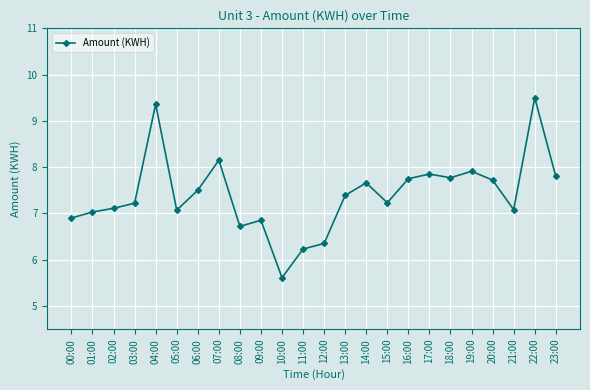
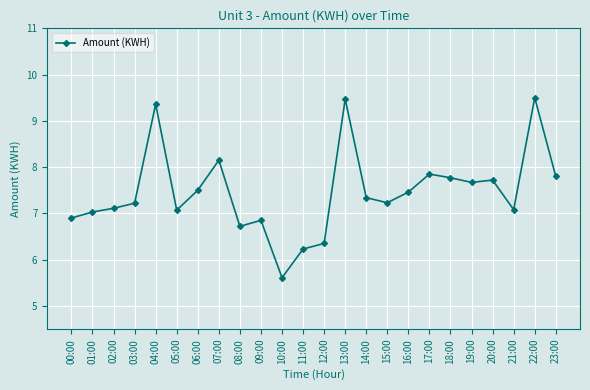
13:00: 7.4 -> 9.5
14:00: 7.7 -> 7.3
16:00: 7.8 -> 7.5
19:00: 7.9 -> 7.7
